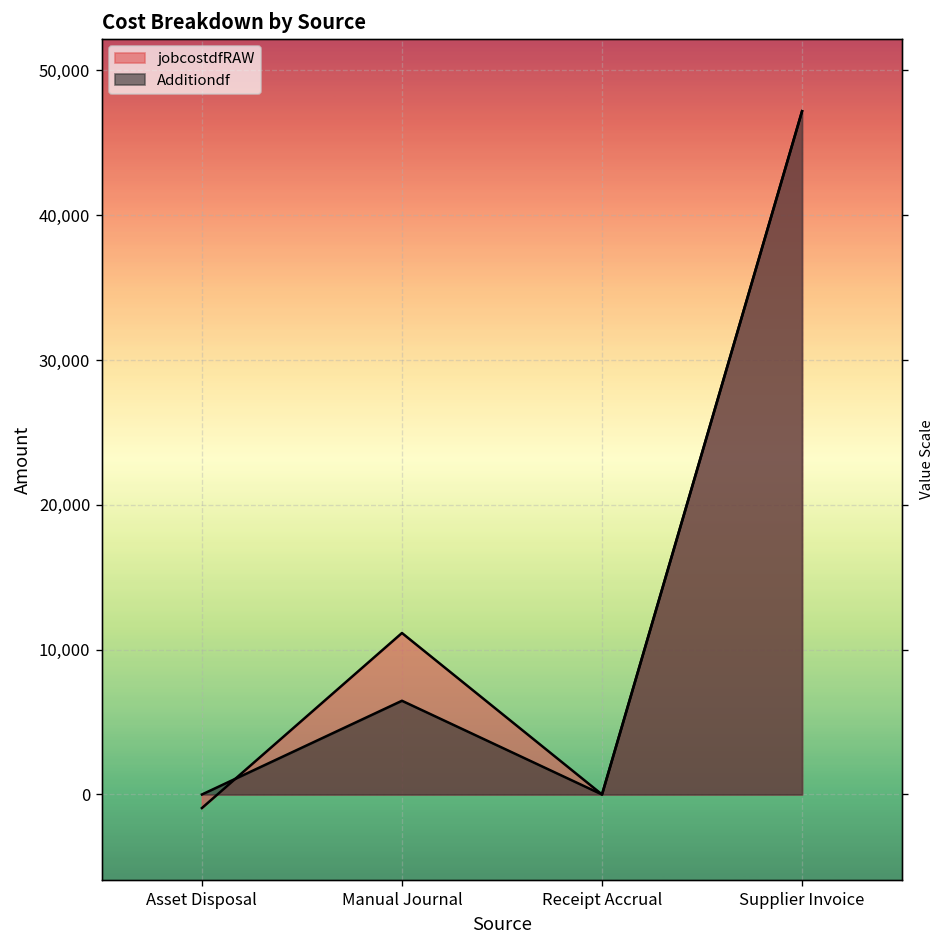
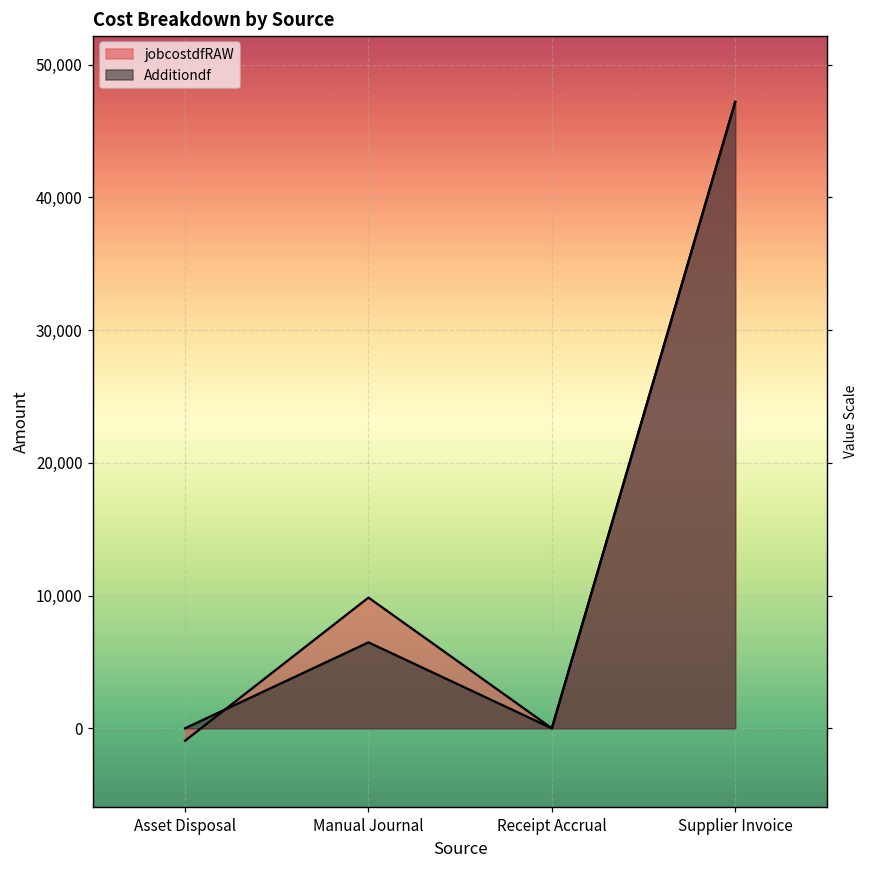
jobcostdfRAW, Manual Journal: 11,200 -> 9,800
